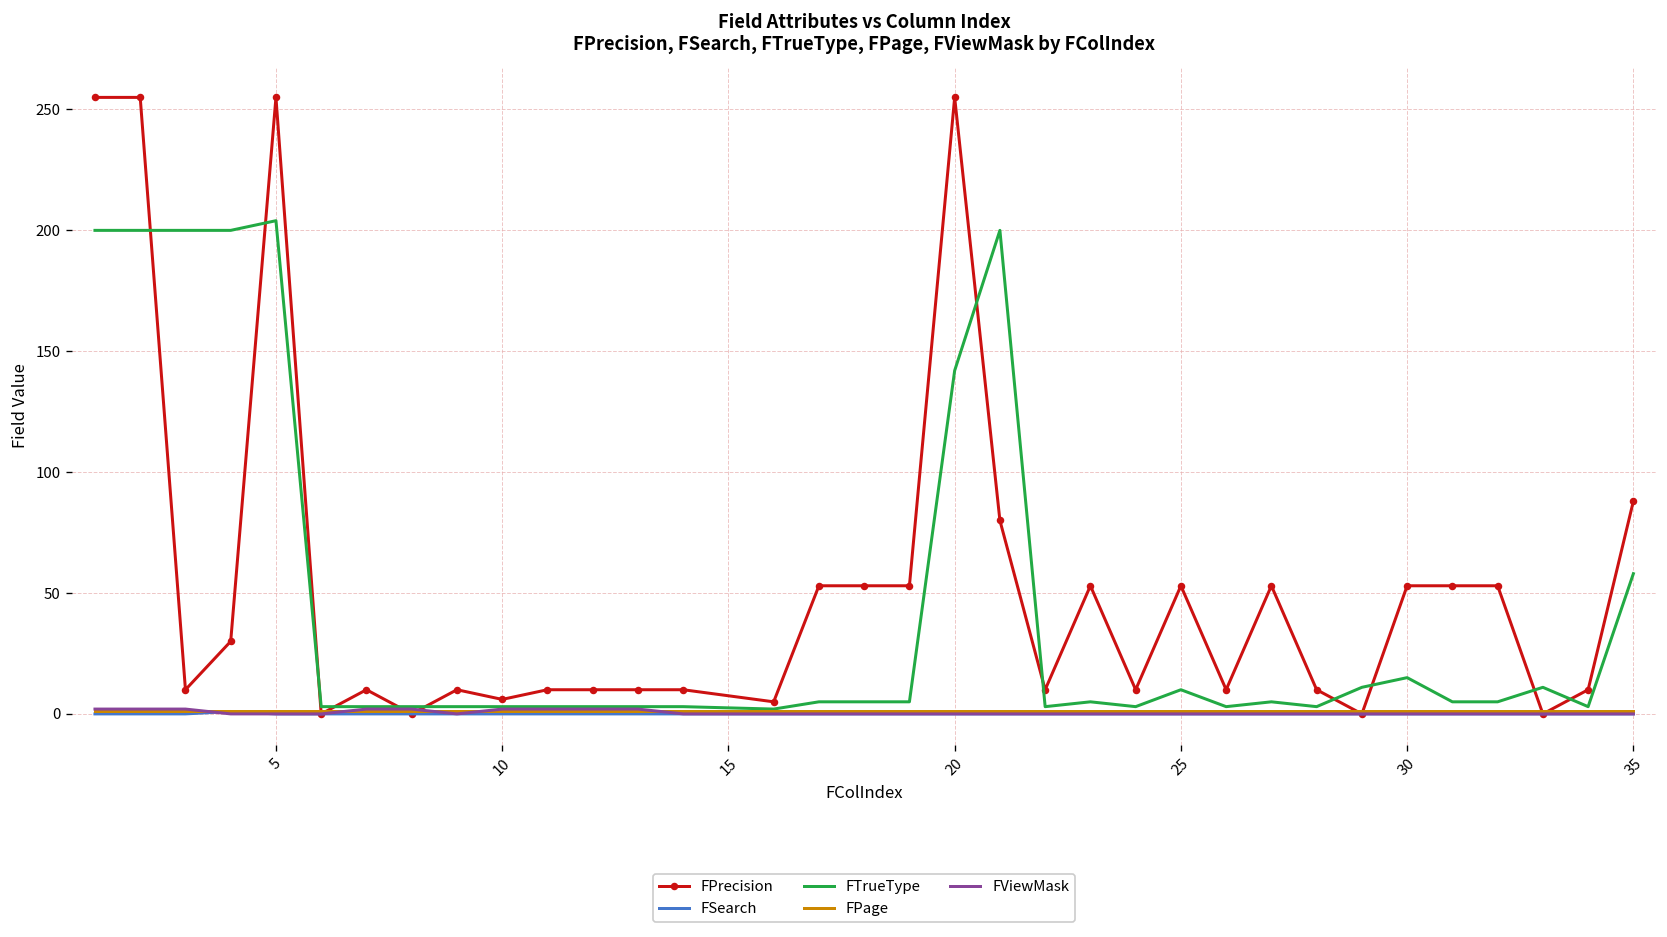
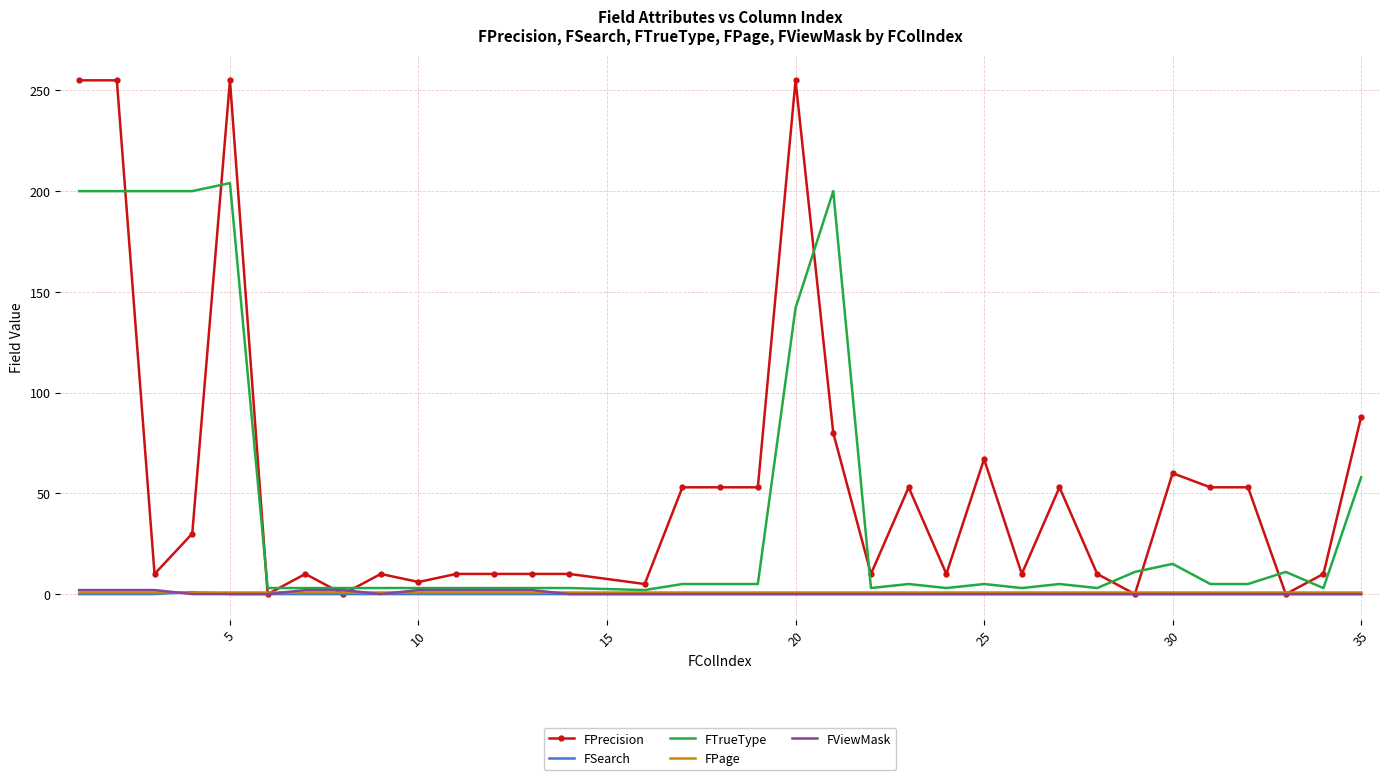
FPrecision, 25: 53 -> 67
FTrueType, 25: 10 -> 5
FPrecision, 30: 53 -> 60
